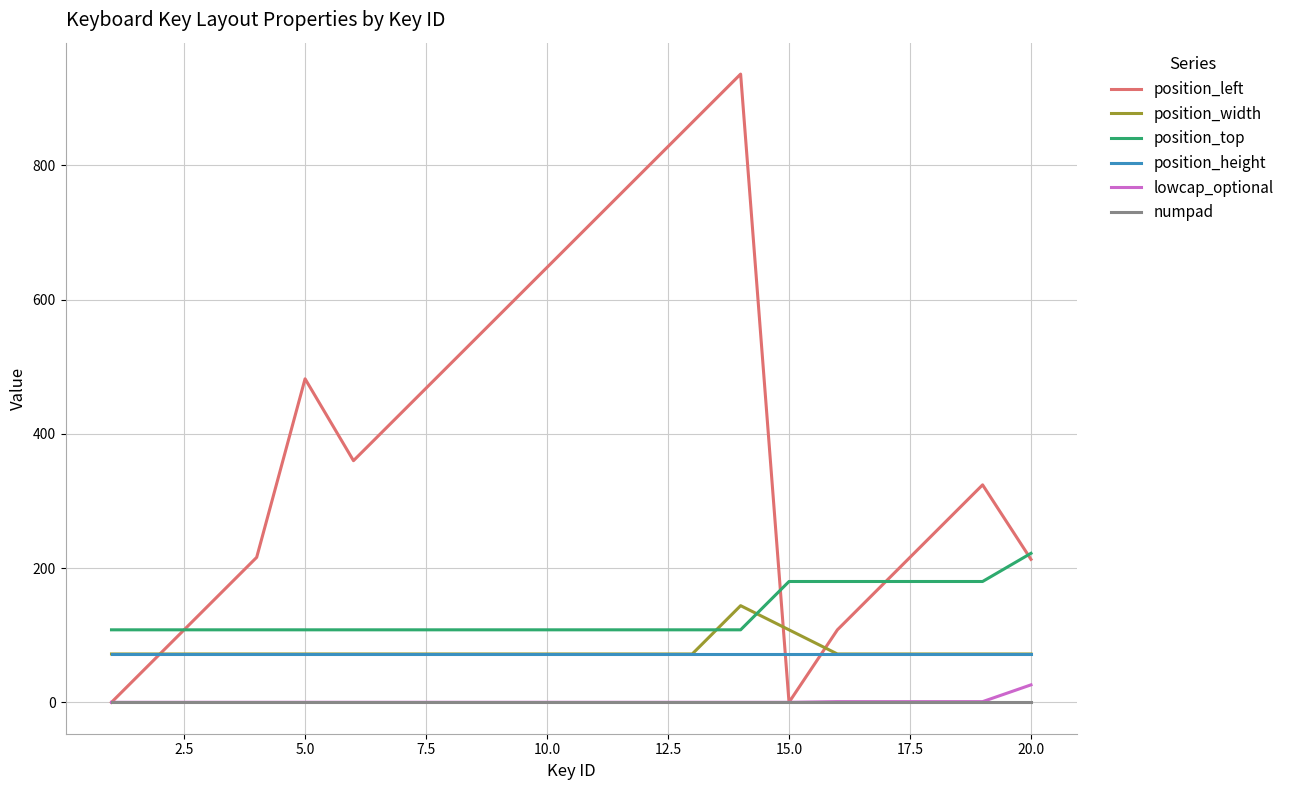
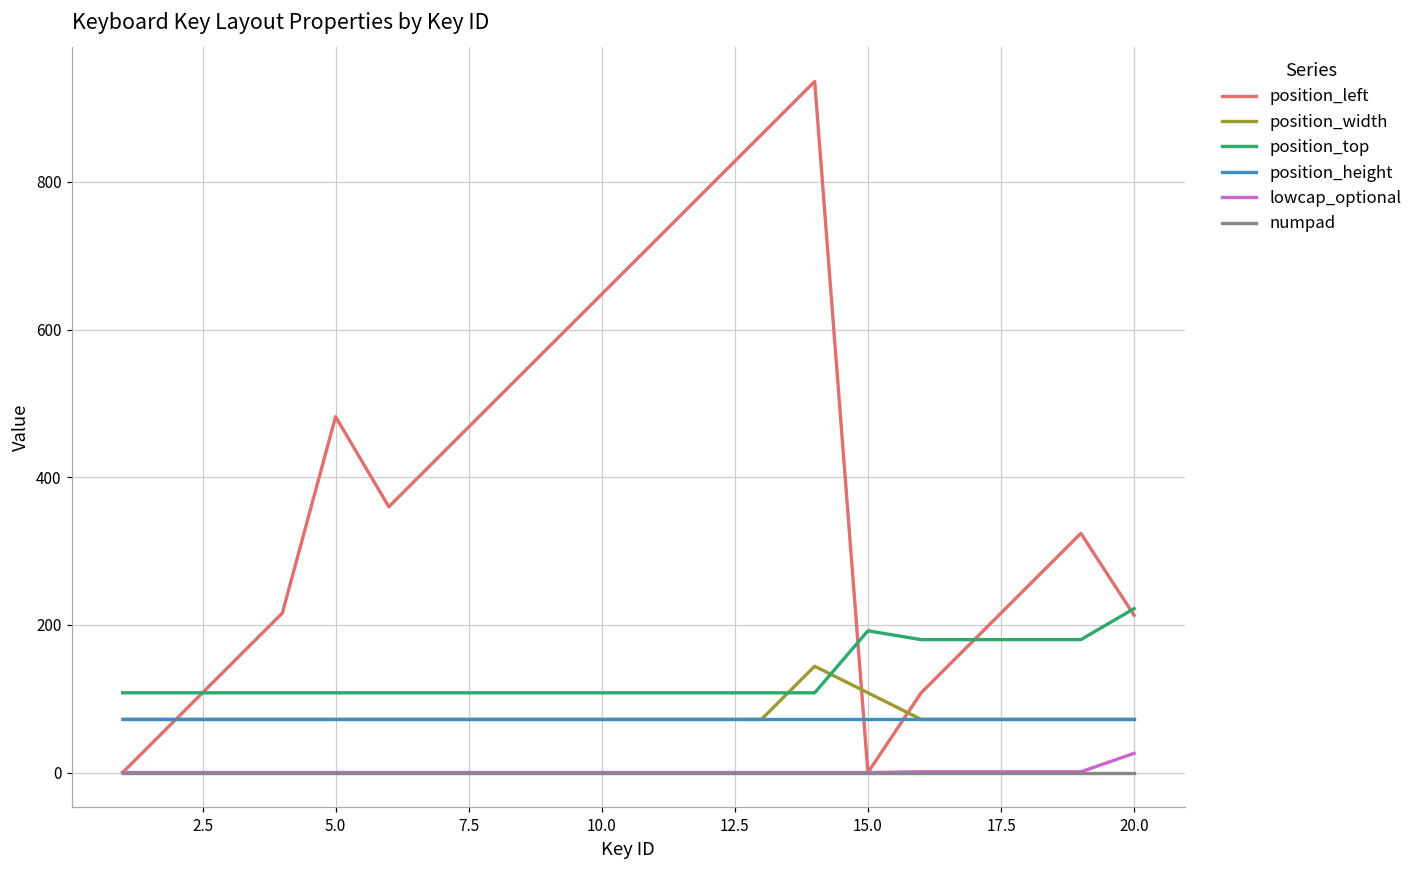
position_top, 15.0: 180 -> 190
